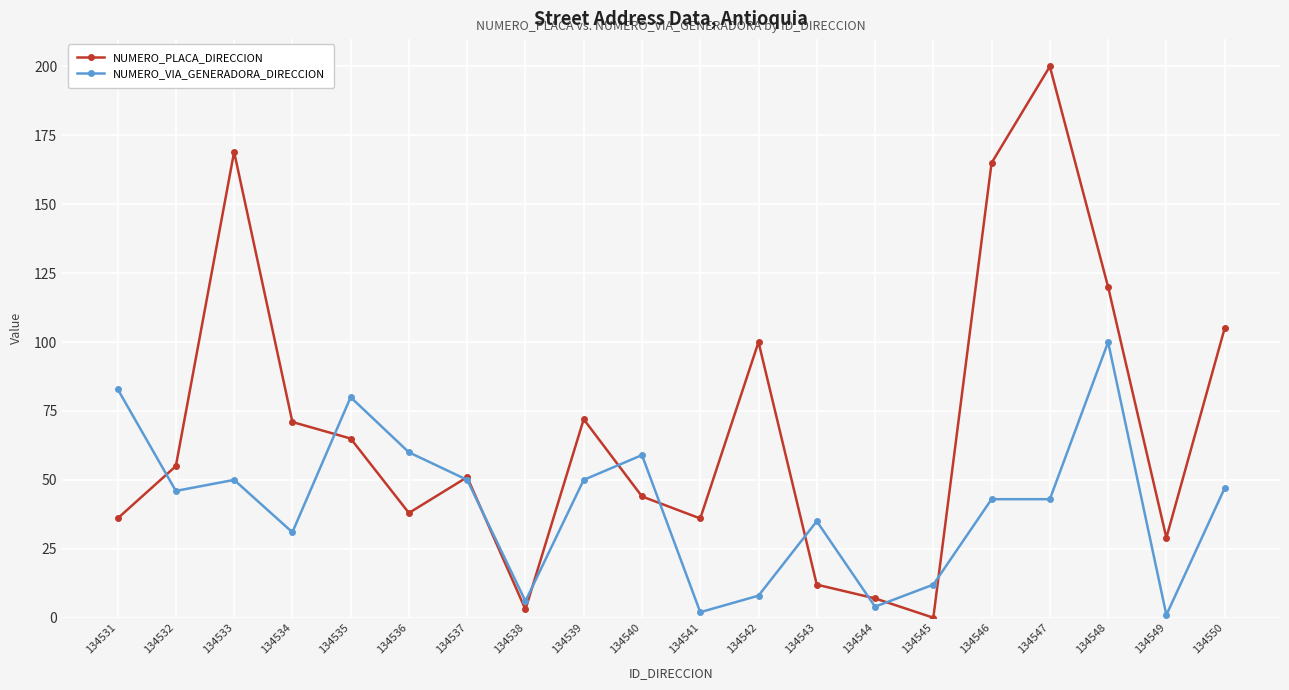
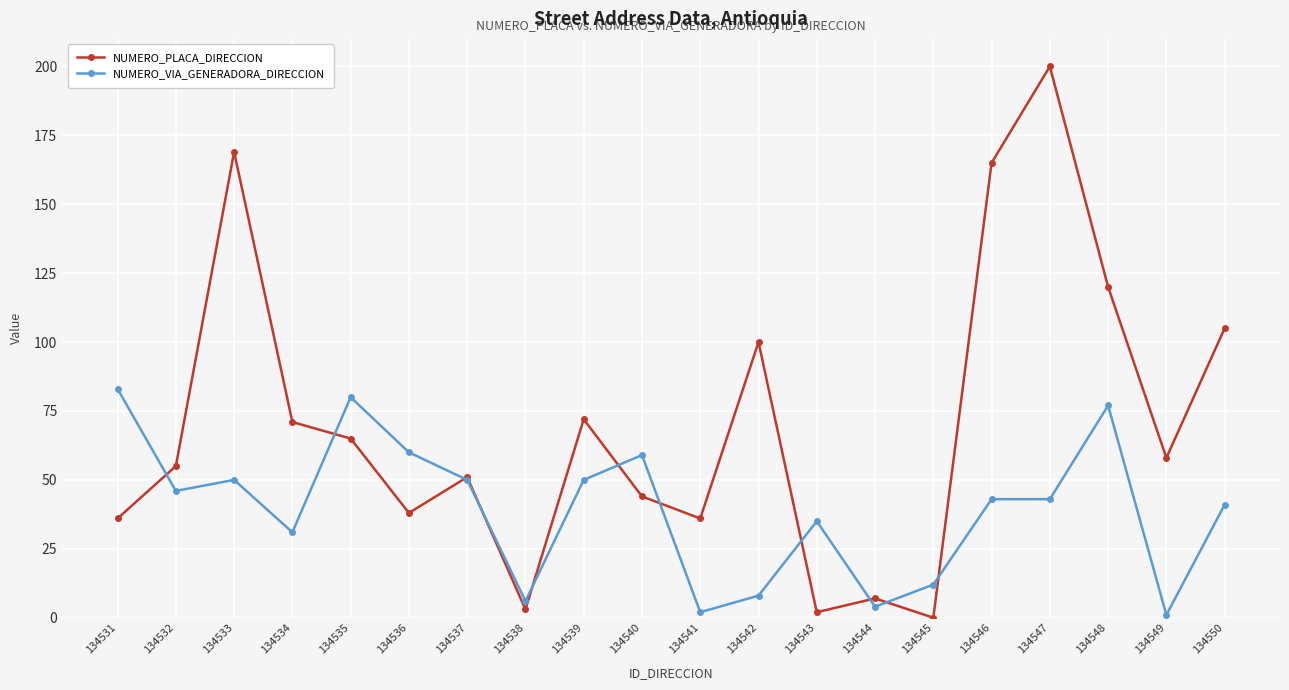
NUMERO_PLACA_DIRECCION, 134543: 12 -> 2
NUMERO_VIA_GENERADORA_DIRECCION, 134548: 100 -> 77
NUMERO_PLACA_DIRECCION, 134549: 29 -> 58
NUMERO_VIA_GENERADORA_DIRECCION, 134550: 47 -> 41
